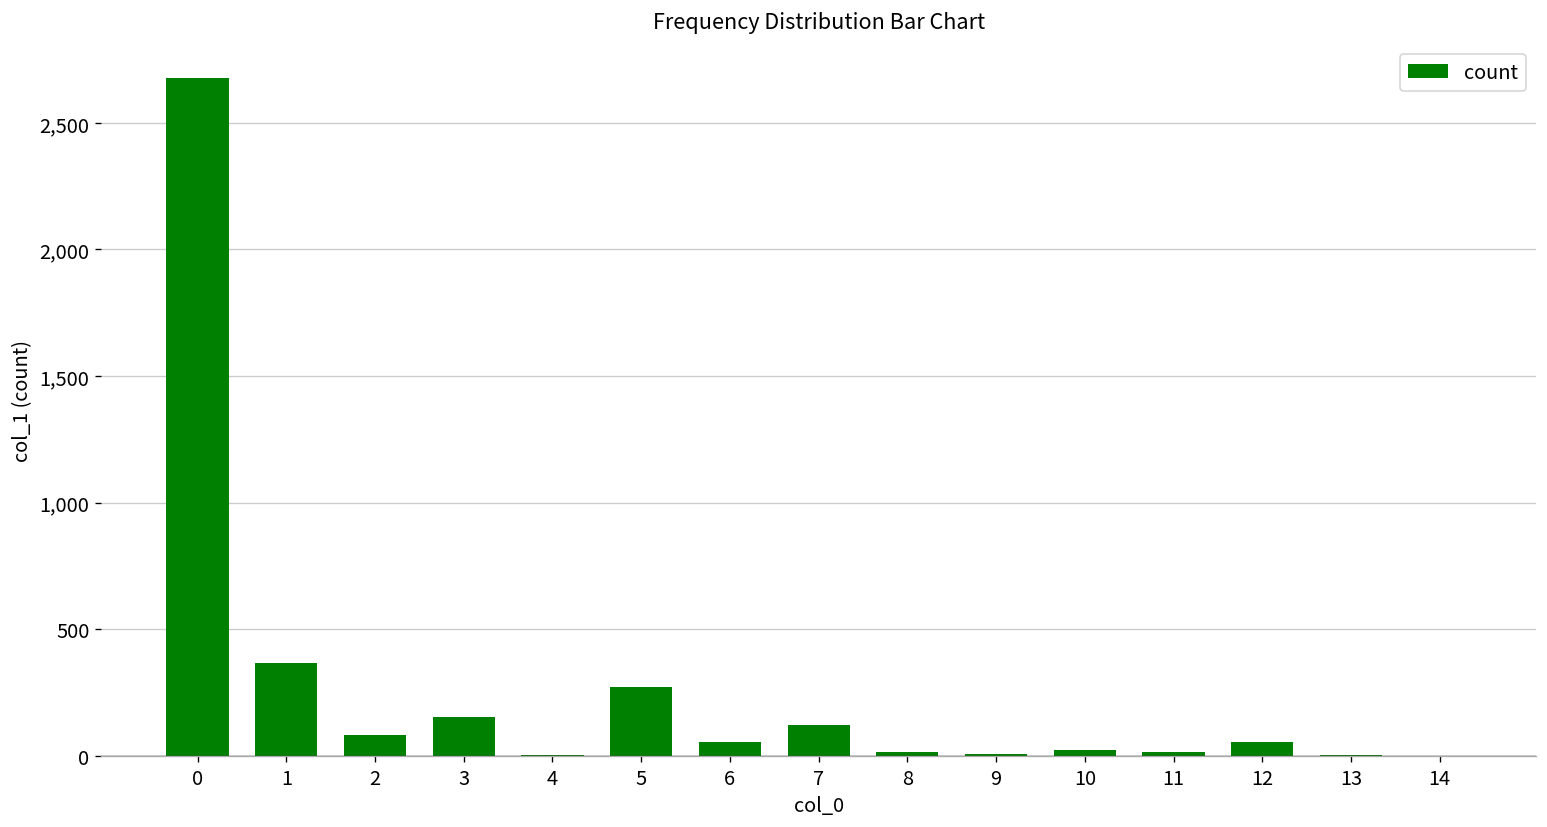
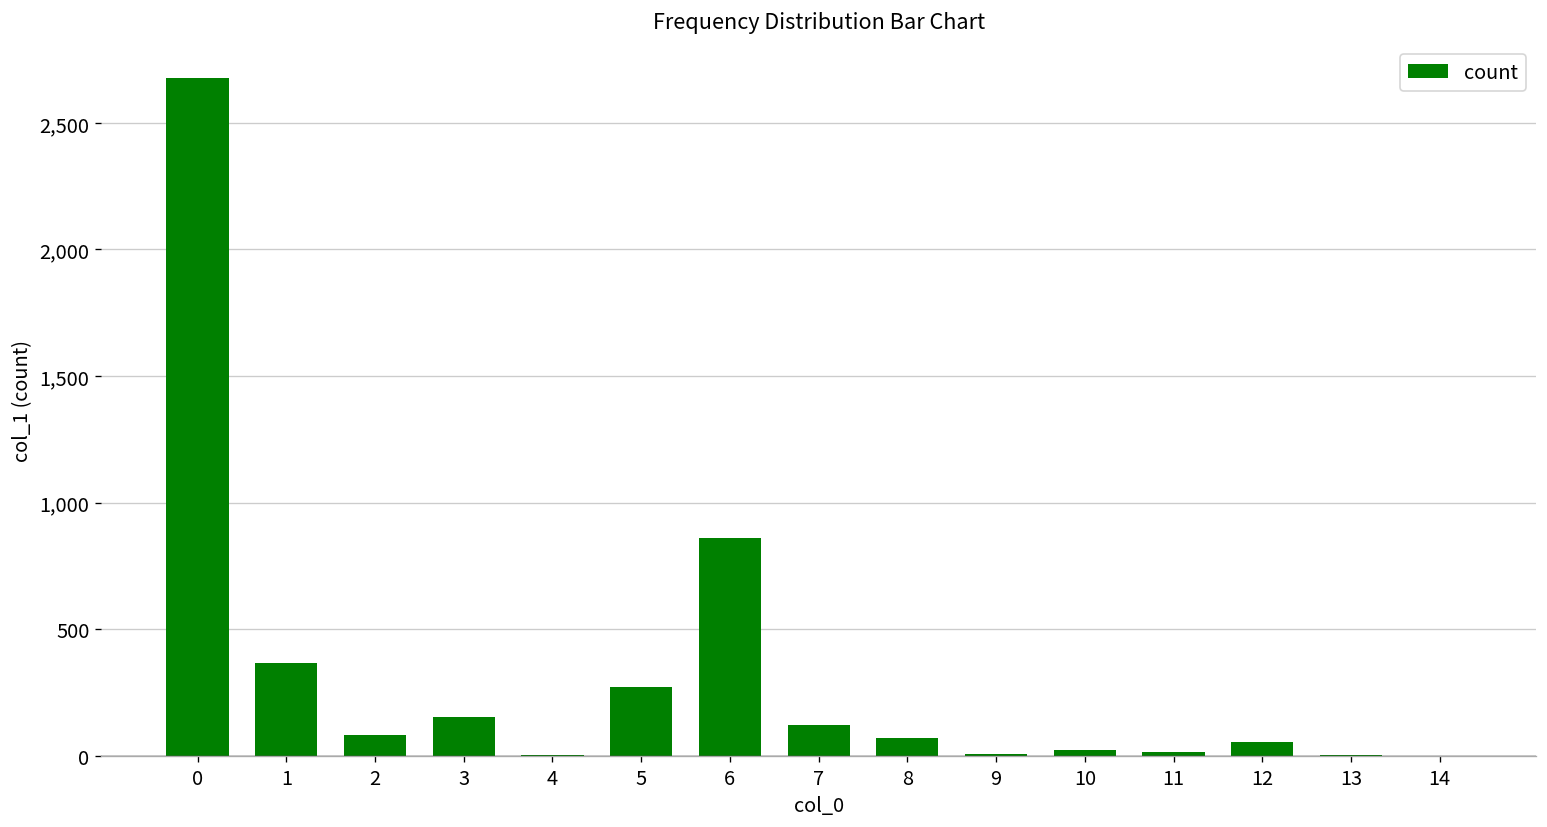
6: 60 -> 860
8: 10 -> 70
